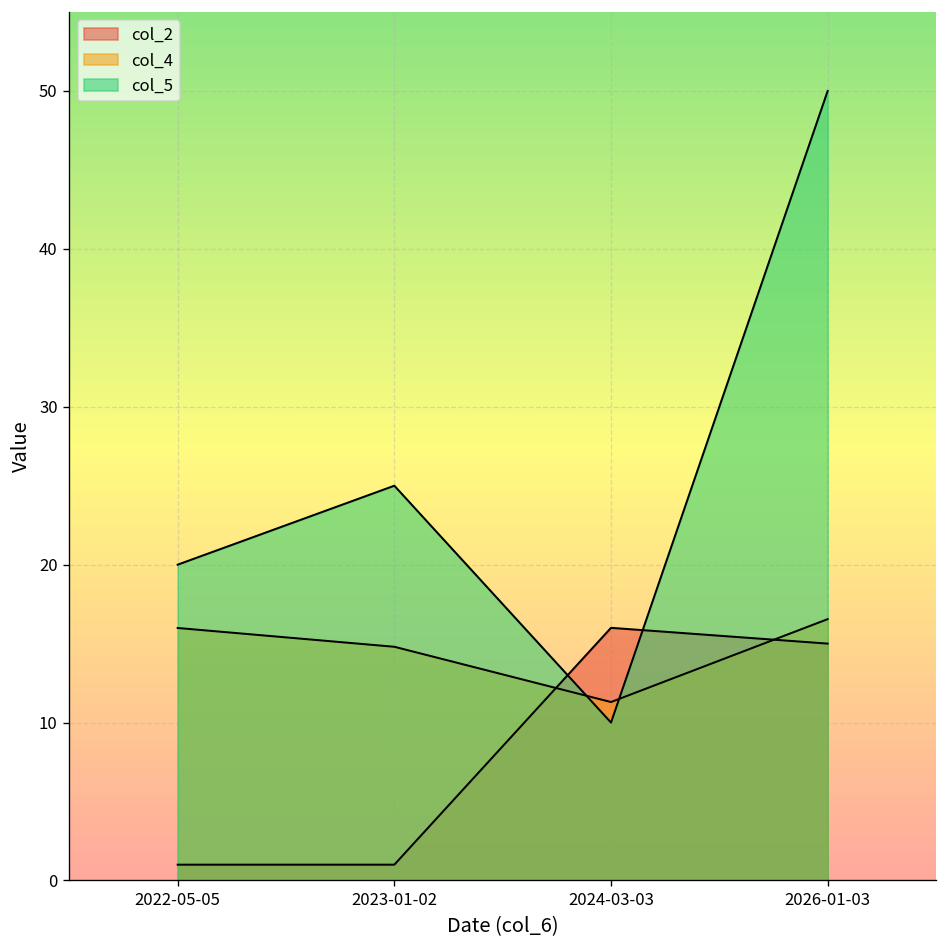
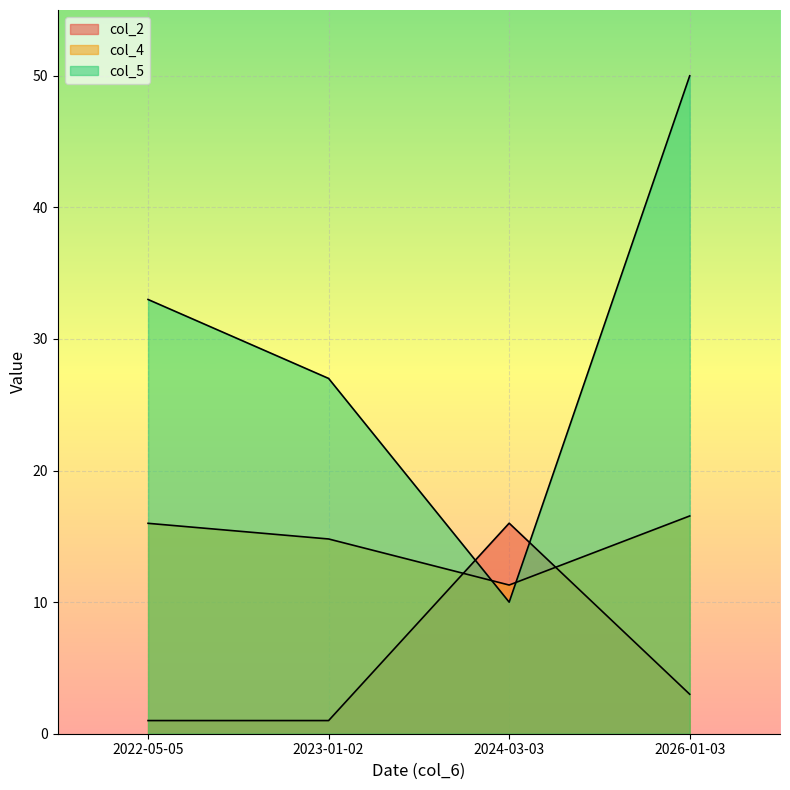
col_5, 2022-05-05: 20 -> 33
col_5, 2023-01-02: 25 -> 27
col_2, 2026-01-03: 15 -> 3
